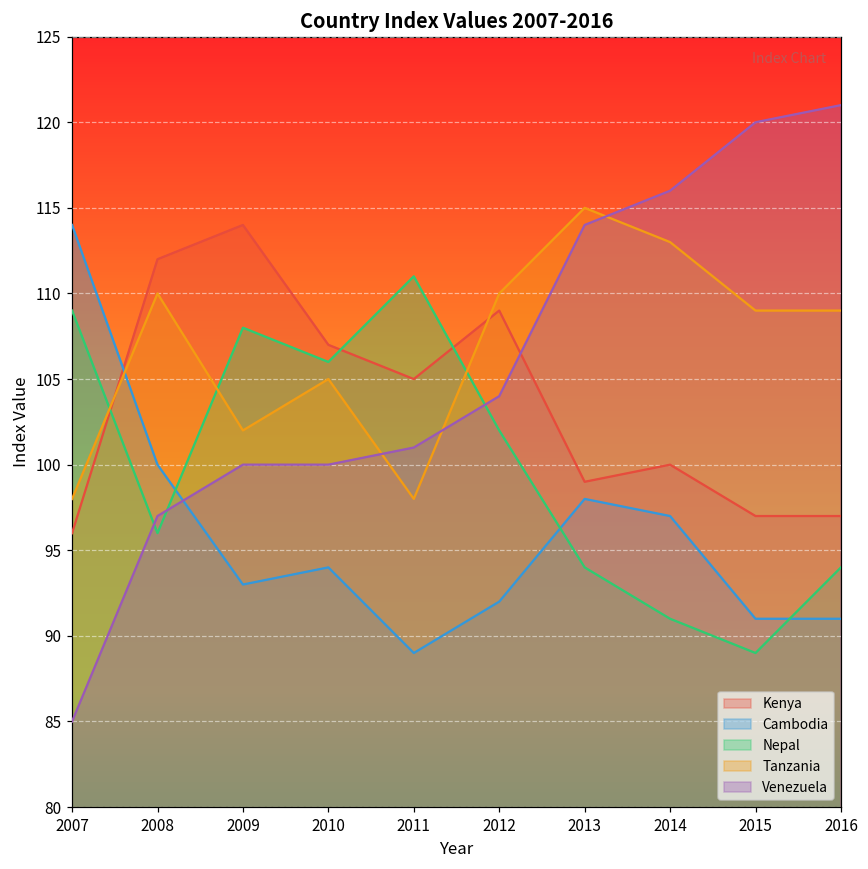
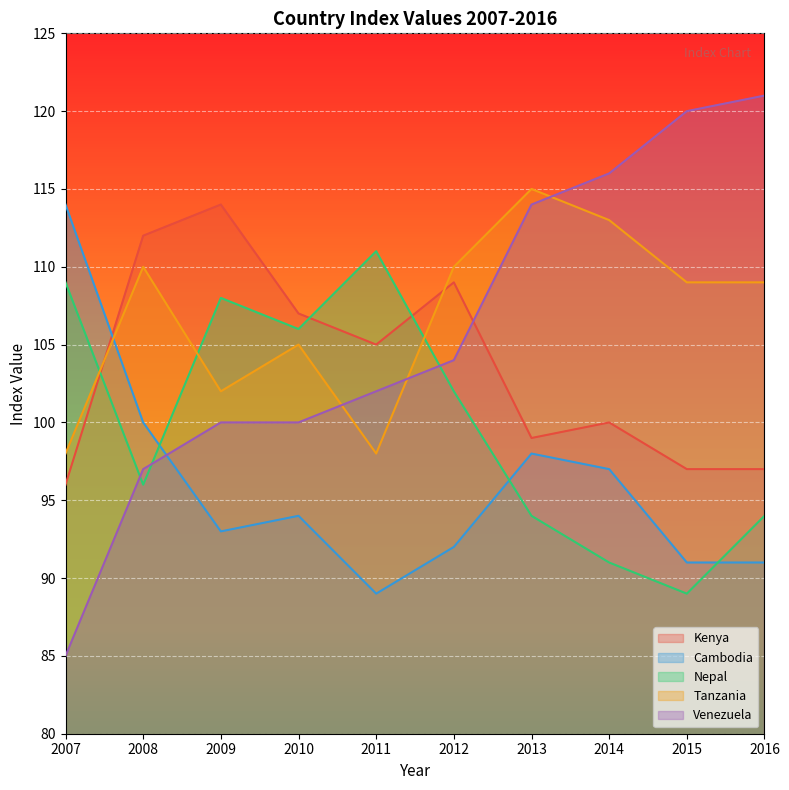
Venezuela, 2011: 101 -> 102
